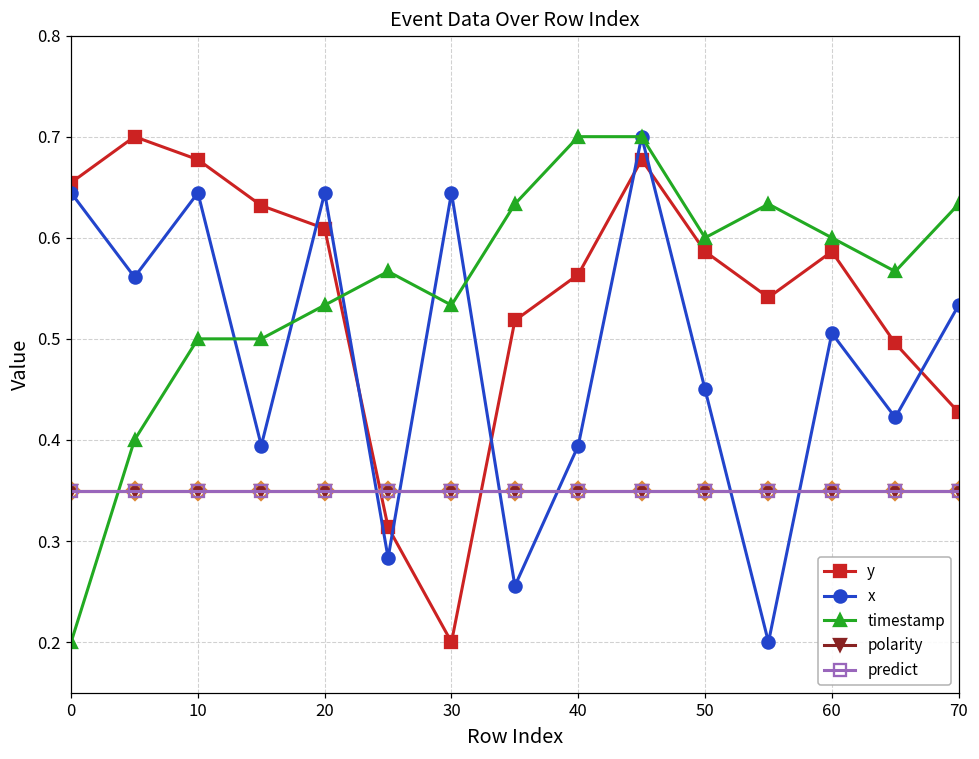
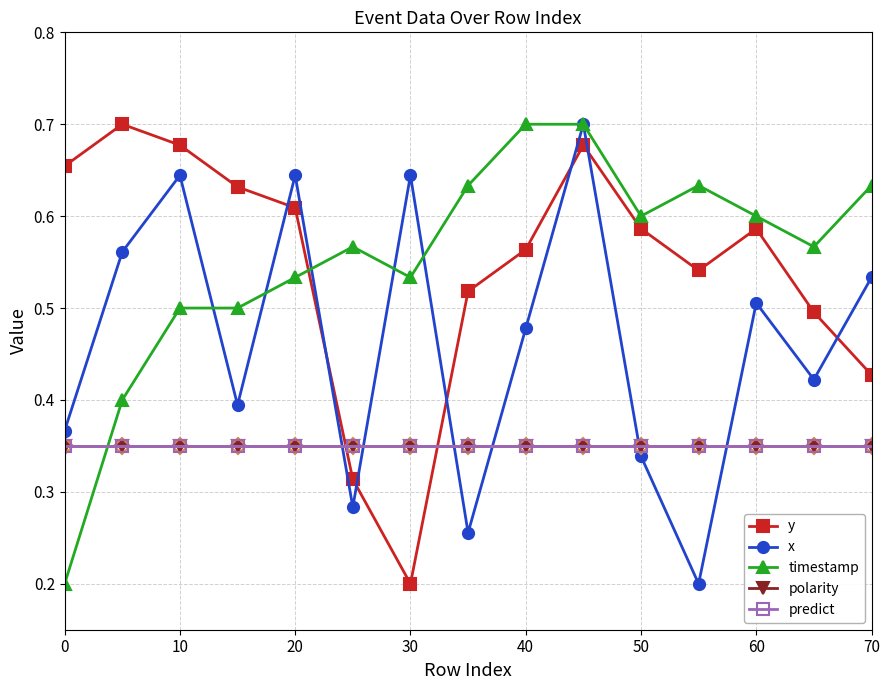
x, 0: 0.64 -> 0.37
x, 40: 0.39 -> 0.48
x, 50: 0.45 -> 0.34
